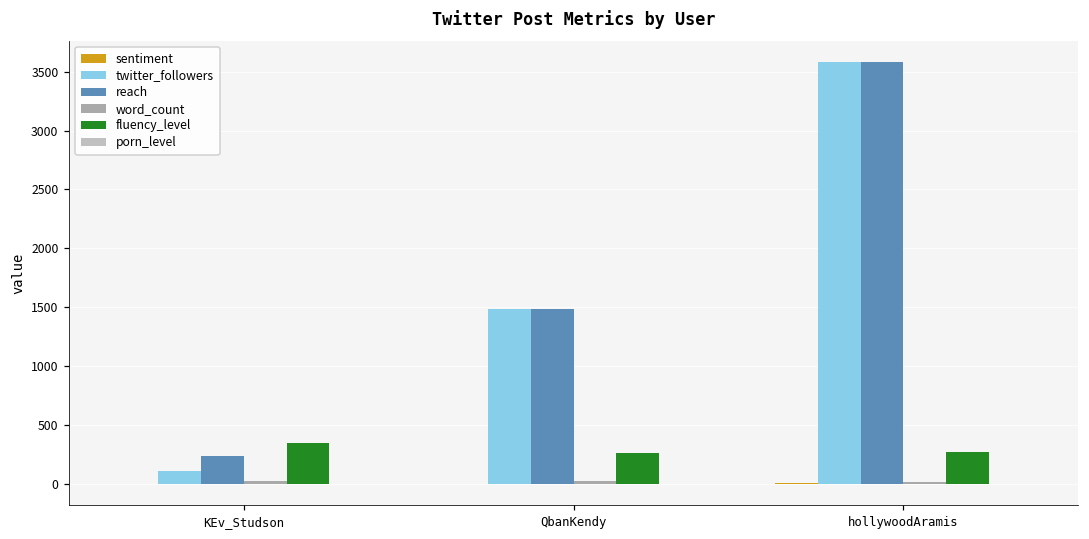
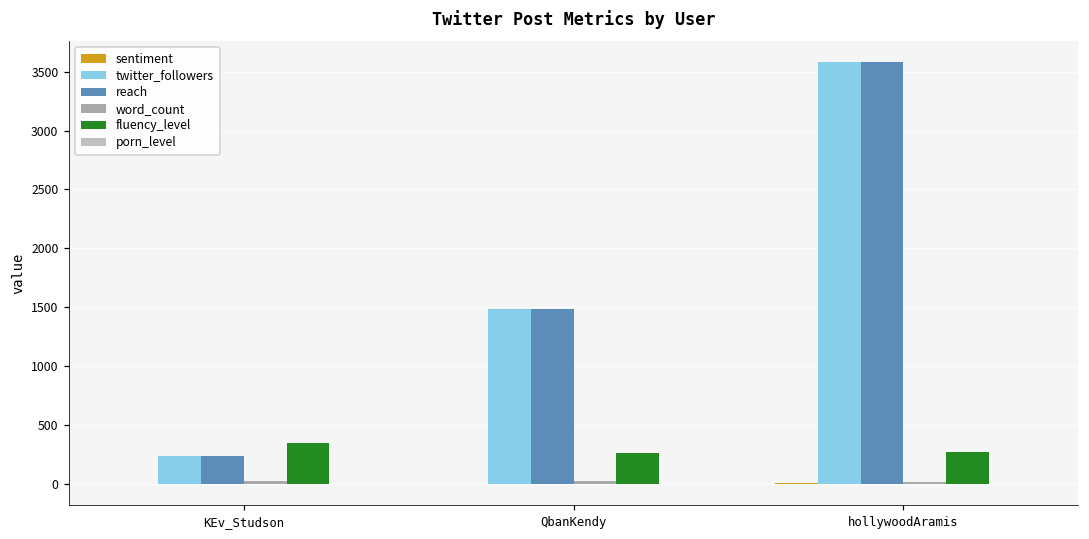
twitter_followers, KEv_Studson: 110 -> 240
